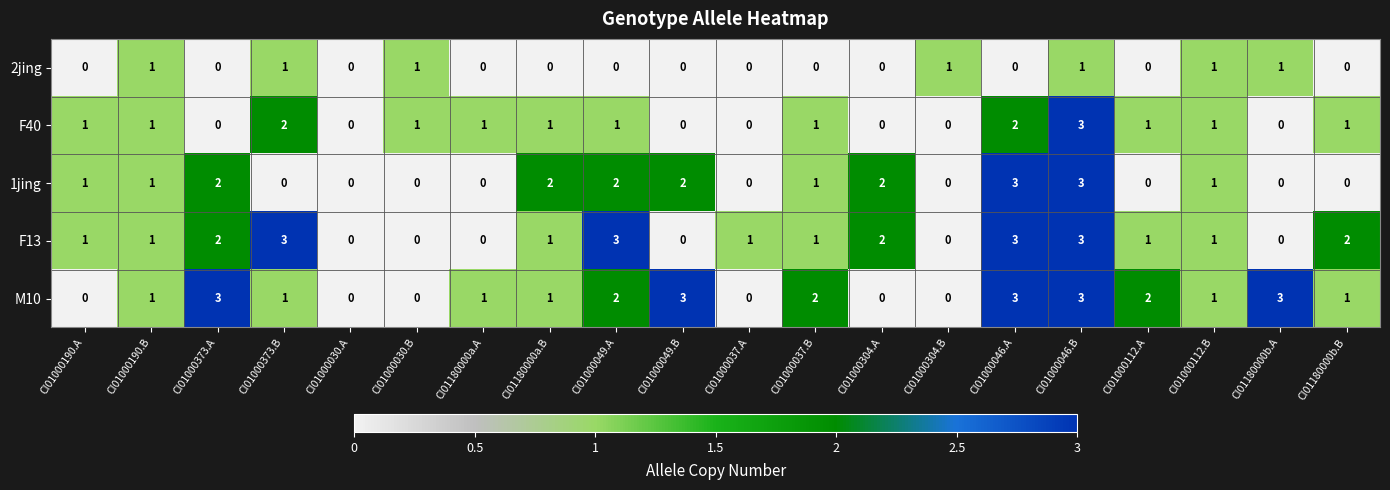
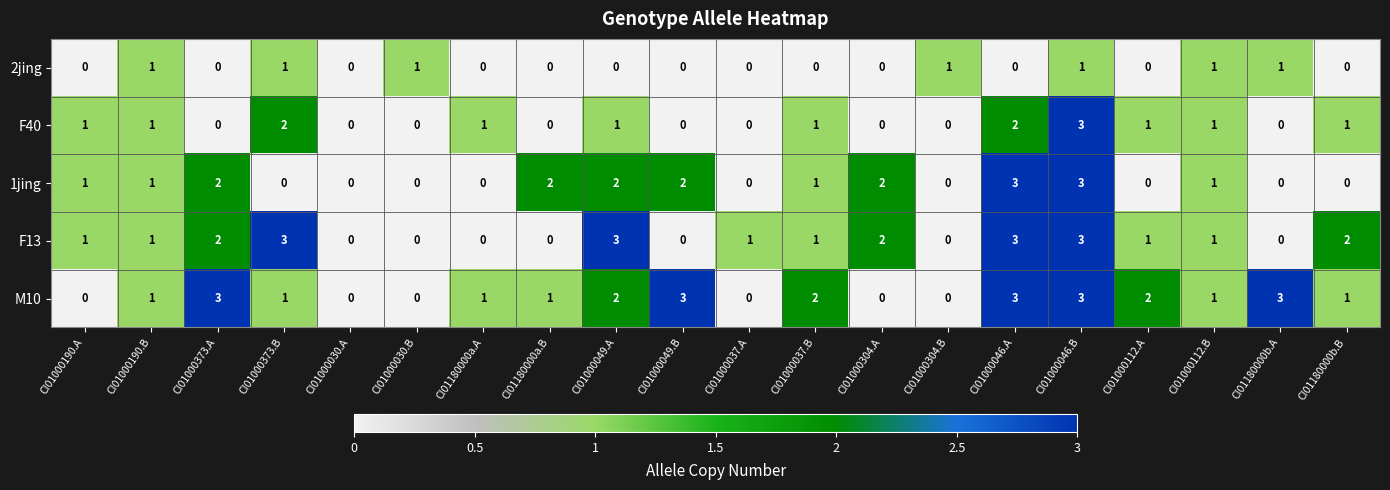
F40, CI01000030.B: 1 -> 0
F40, CI01180000a.B: 1 -> 0
F13, CI01180000a.B: 1 -> 0
